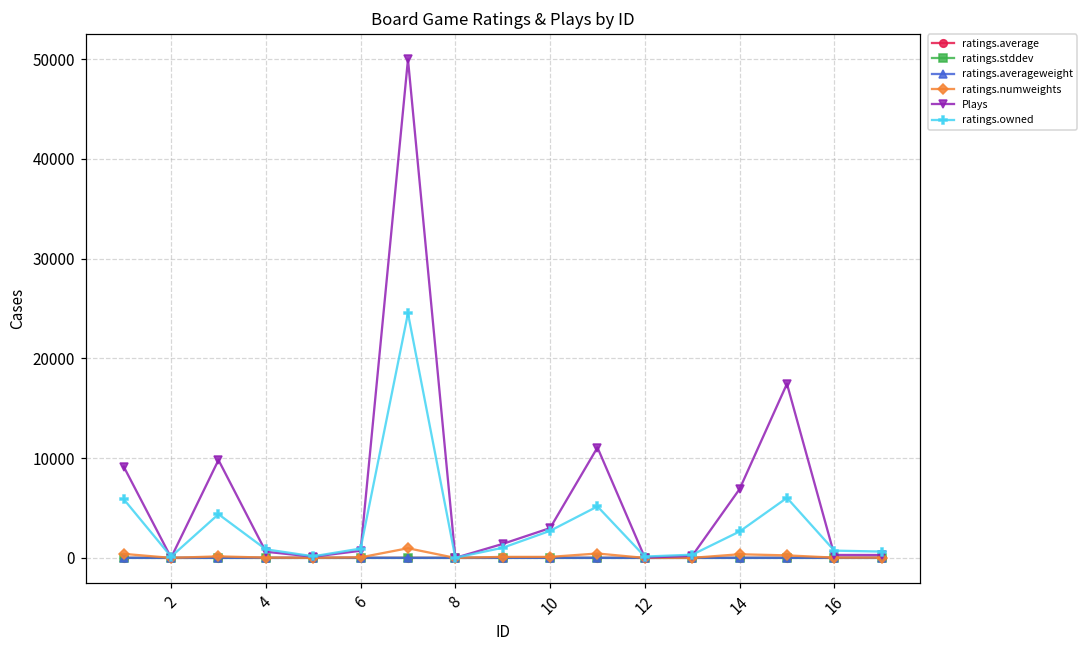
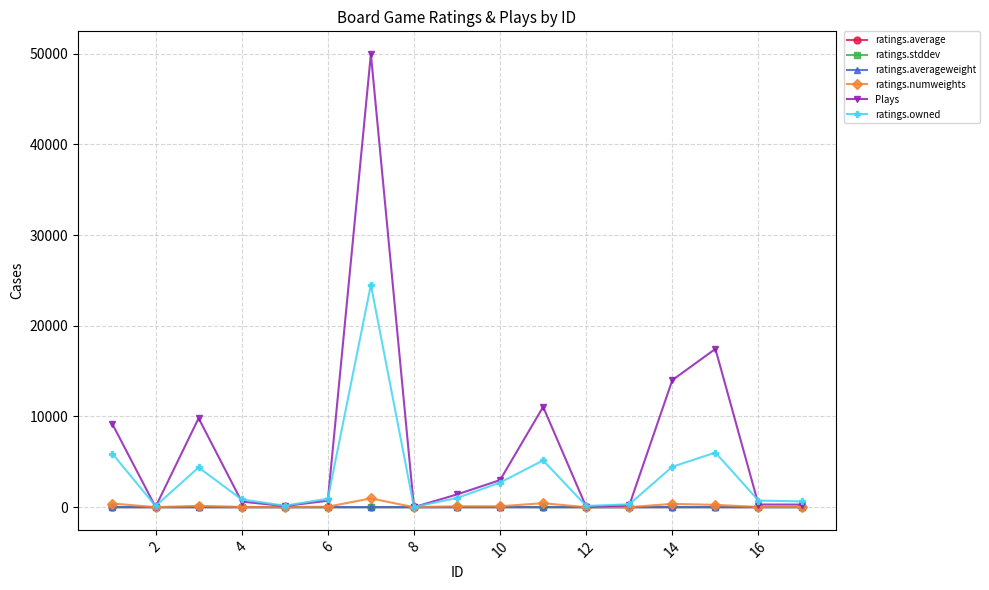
Plays, 14: 7000 -> 14000
ratings.owned, 14: 3000 -> 4000
